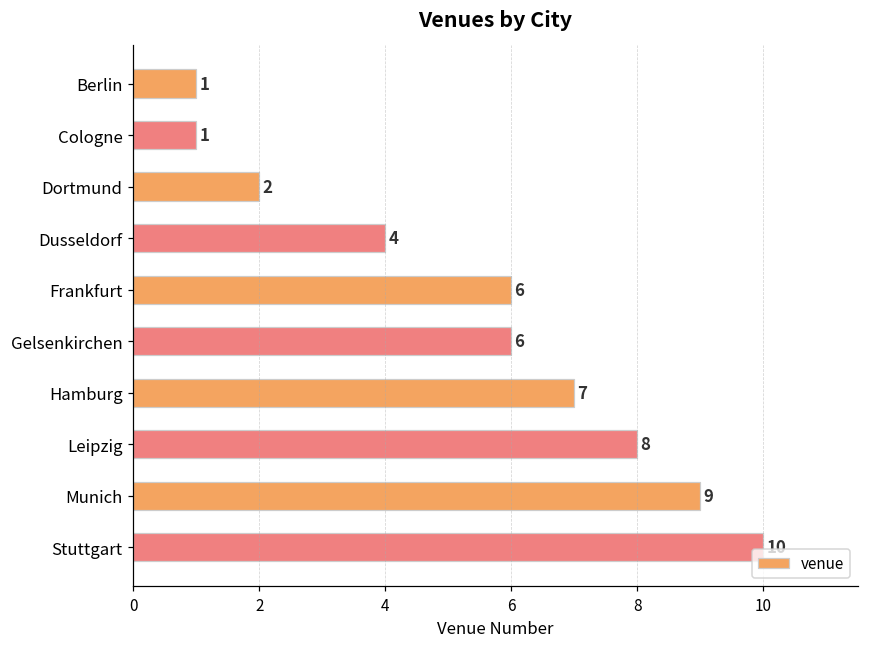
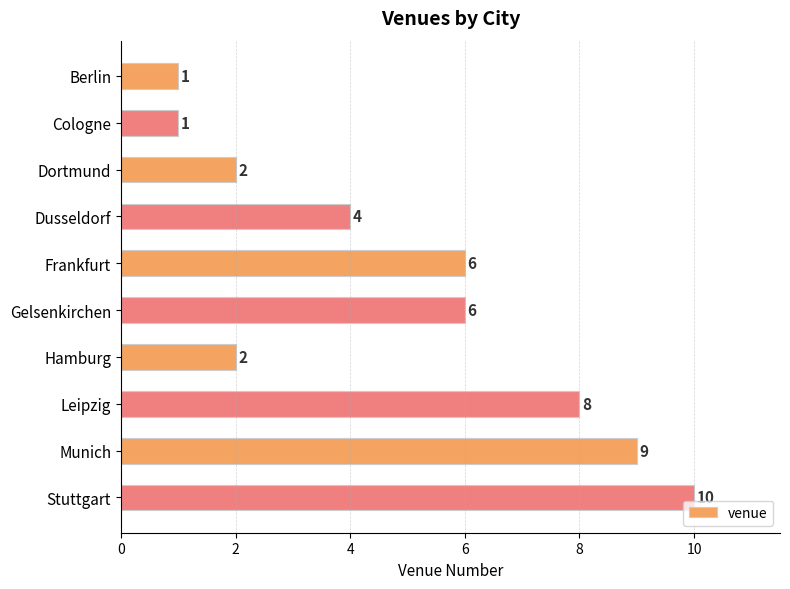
Hamburg: 7 -> 2
